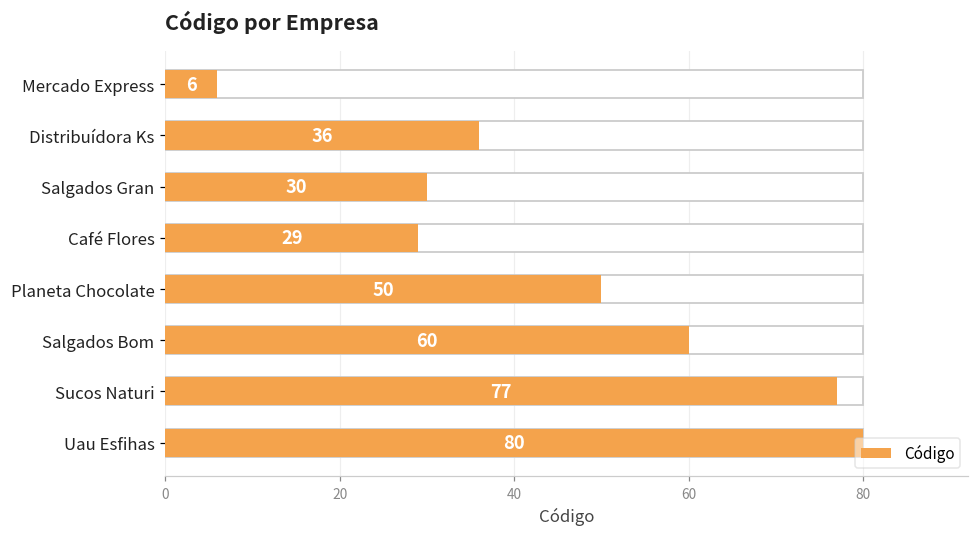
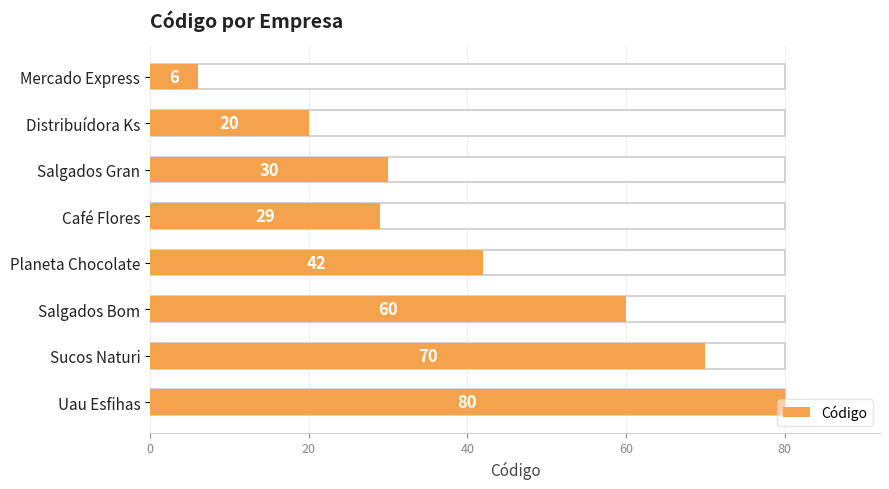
Código, Distribuídora Ks: 36 -> 20
Código, Planeta Chocolate: 50 -> 42
Código, Sucos Naturi: 77 -> 70
